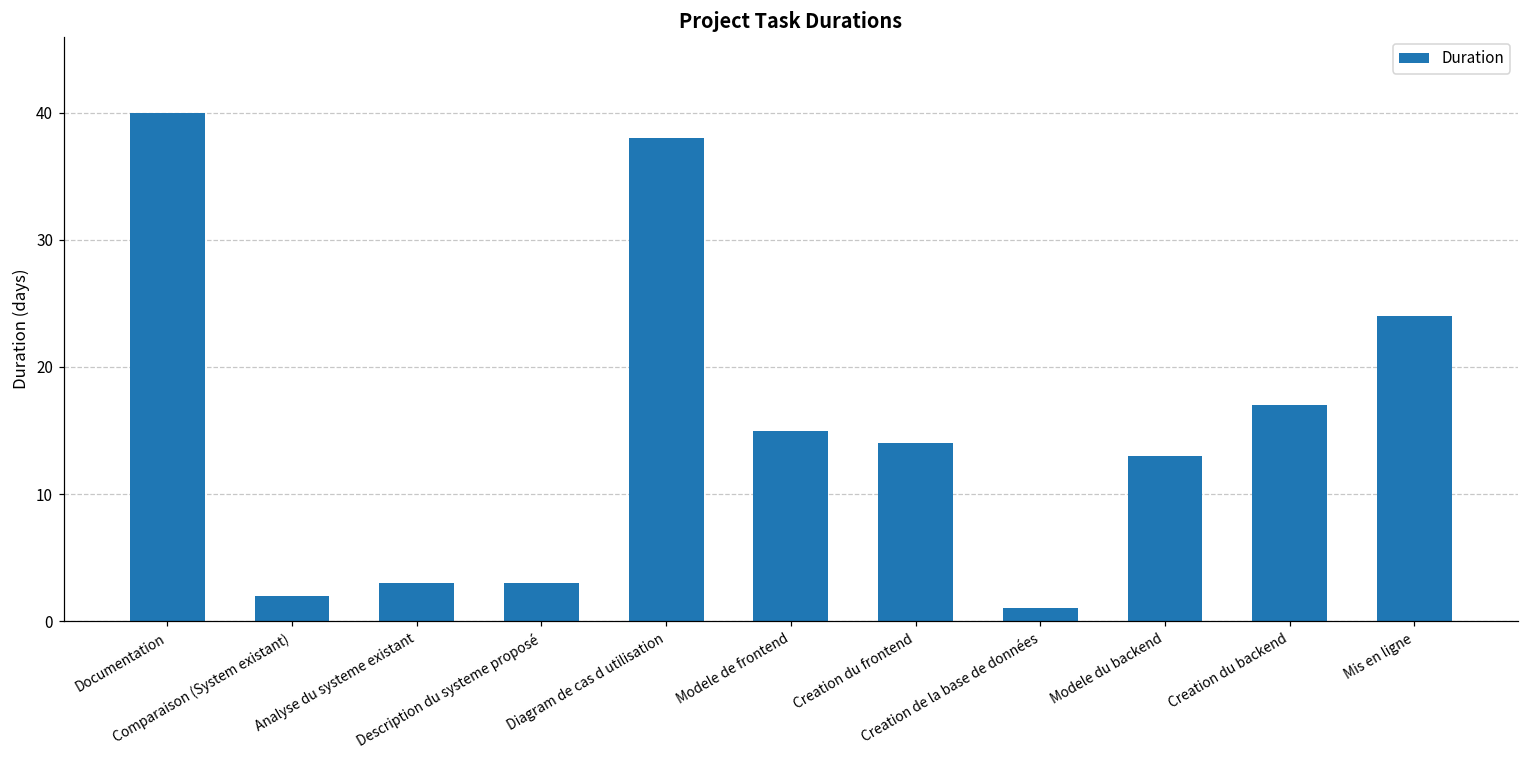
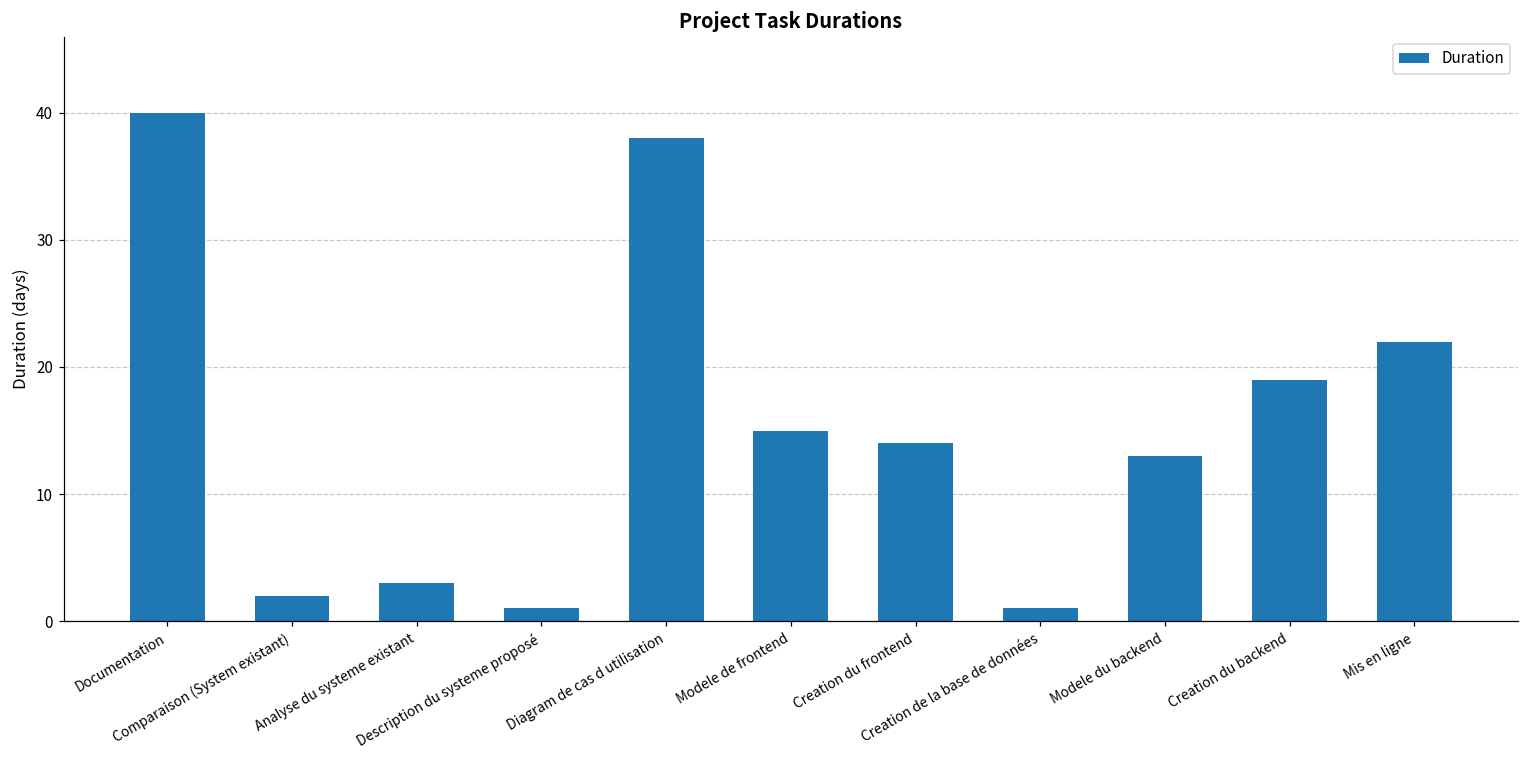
Description du systeme proposé: 3 -> 1
Creation du backend: 17 -> 19
Mis en ligne: 24 -> 22
